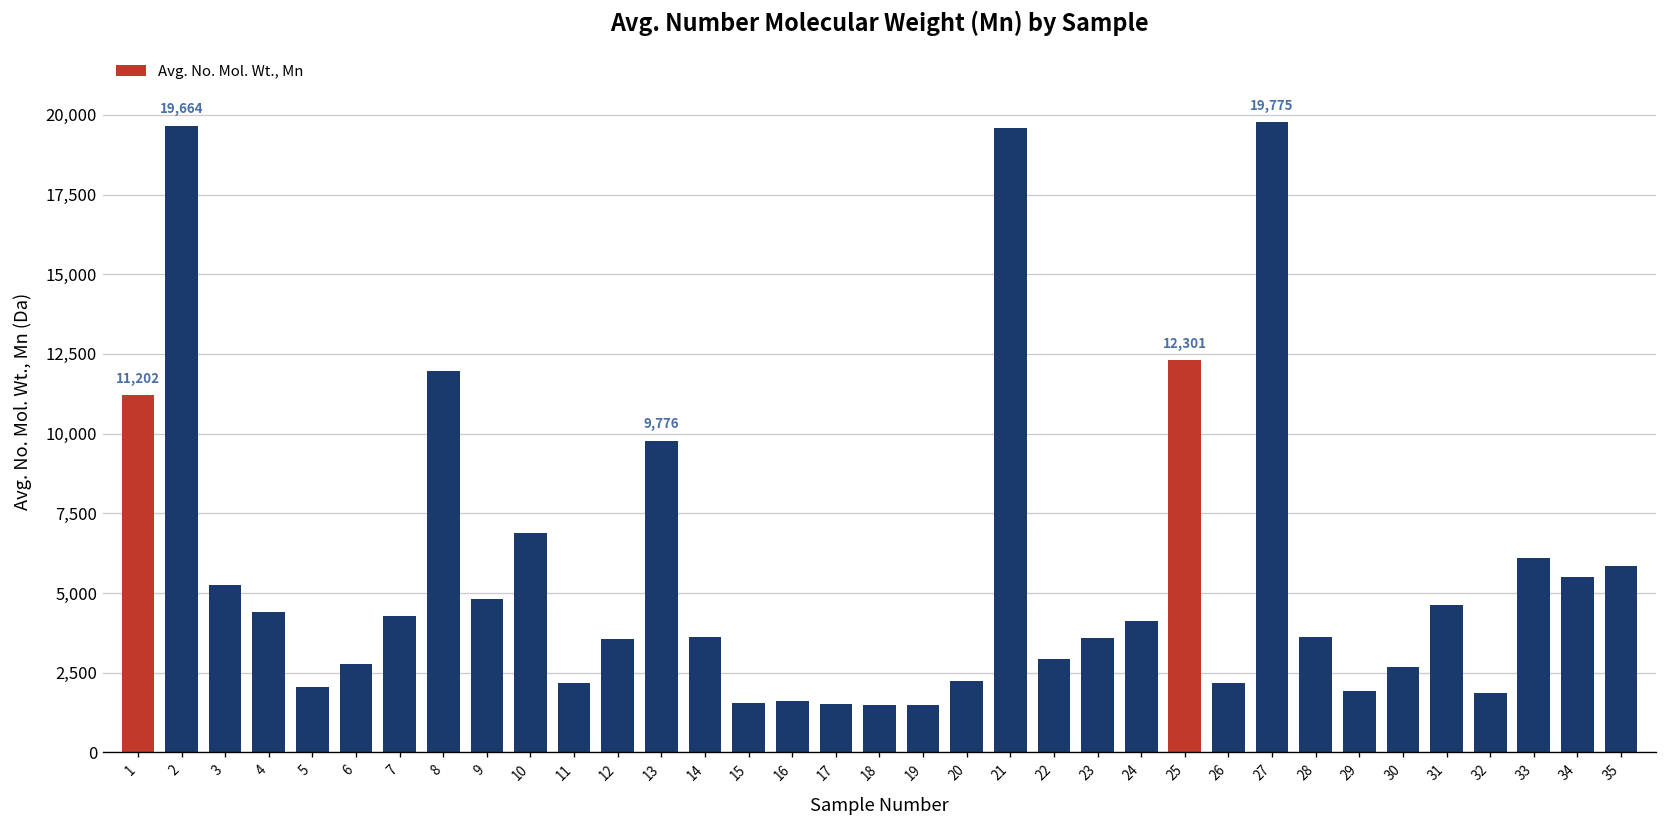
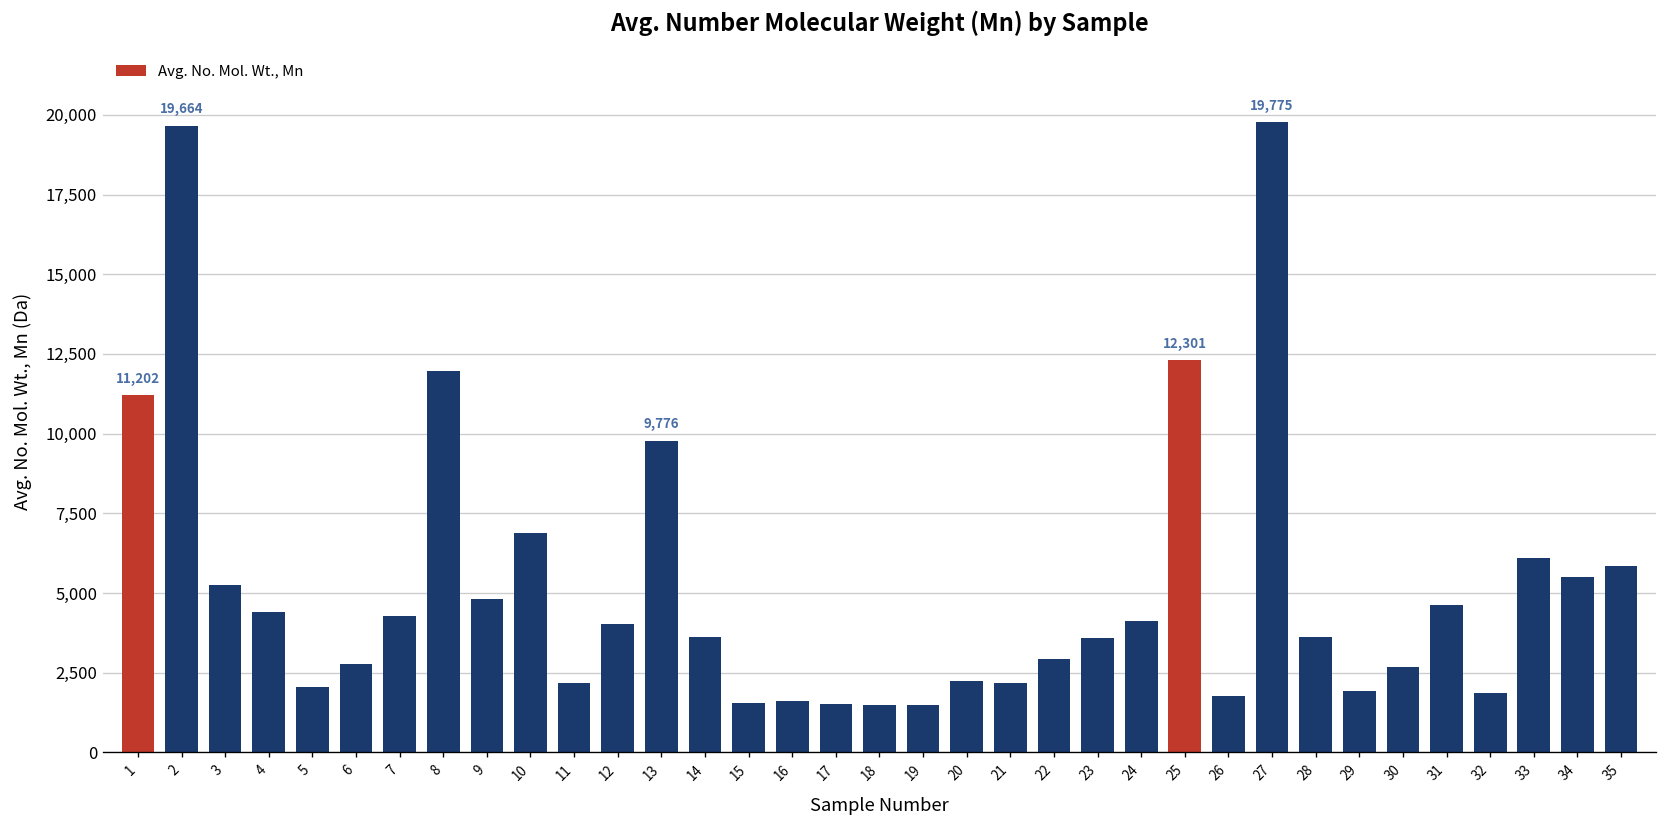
12: 3,600 -> 4,000
21: 19,600 -> 2,200
26: 2,200 -> 1,800
